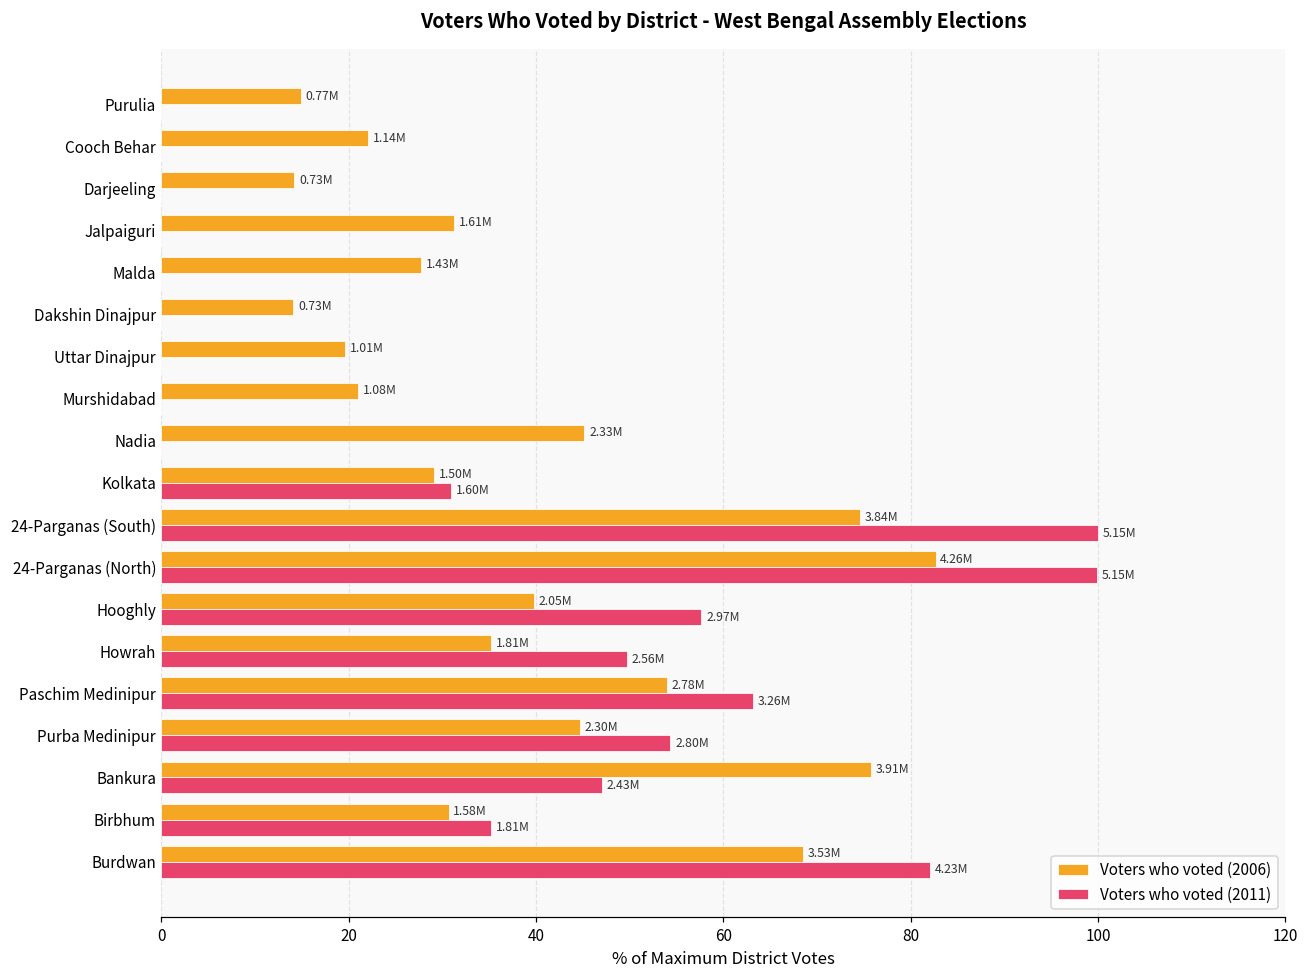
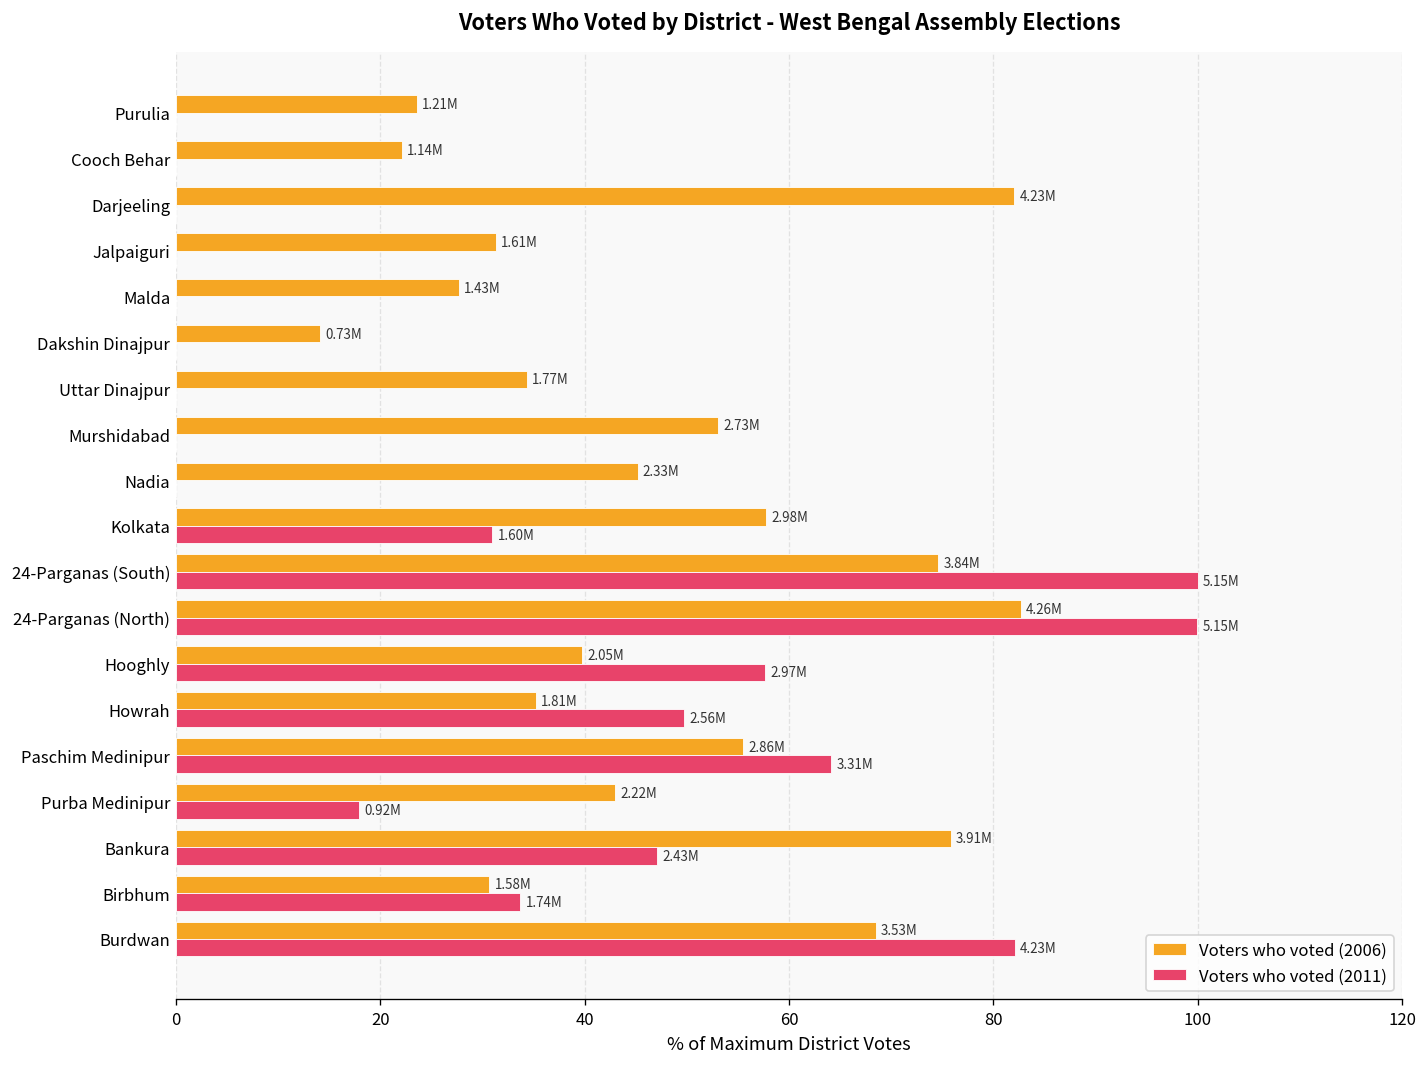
Voters who voted (2006), Purulia: 0.77M -> 1.21M
Voters who voted (2006), Darjeeling: 0.73M -> 4.23M
Voters who voted (2006), Uttar Dinajpur: 1.01M -> 1.77M
Voters who voted (2006), Murshidabad: 1.08M -> 2.73M
Voters who voted (2006), Kolkata: 1.50M -> 2.98M
Voters who voted (2006), Paschim Medinipur: 2.78M -> 2.86M
Voters who voted (2011), Paschim Medinipur: 3.26M -> 3.31M
Voters who voted (2006), Purba Medinipur: 2.30M -> 2.22M
Voters who voted (2011), Purba Medinipur: 2.80M -> 0.92M
Voters who voted (2011), Birbhum: 1.81M -> 1.74M
